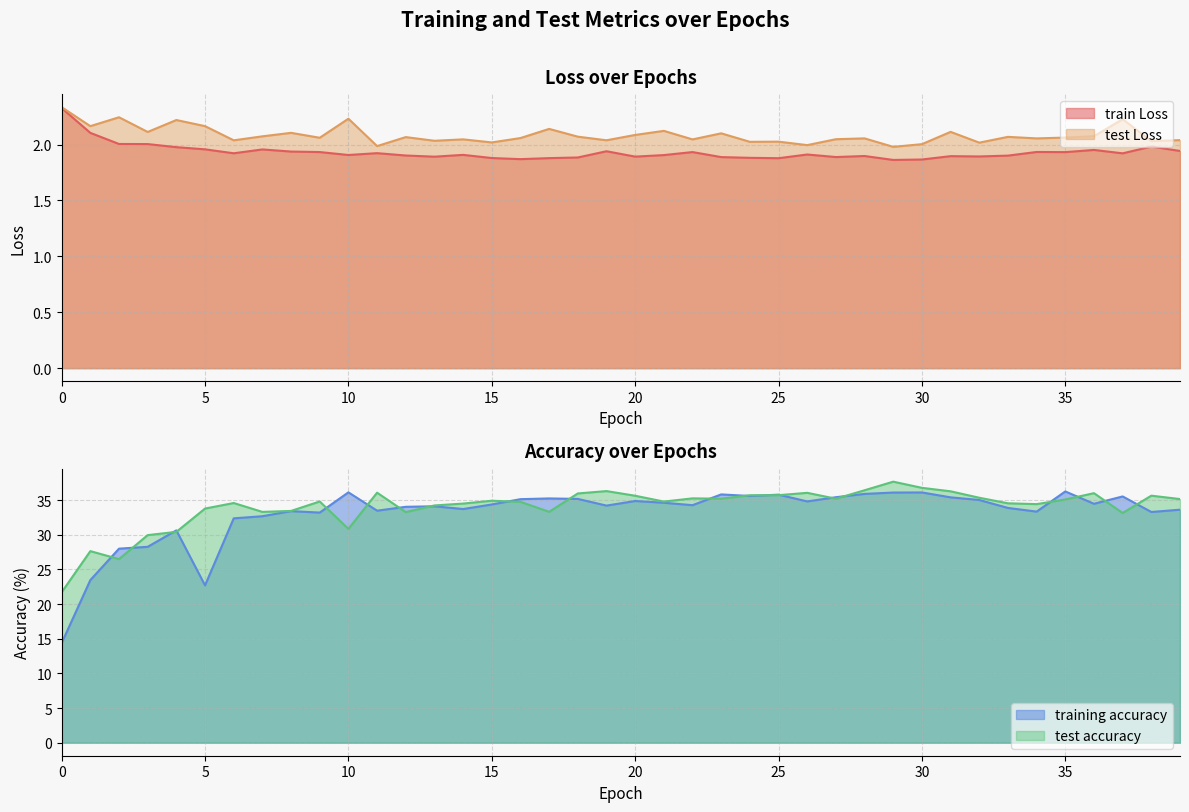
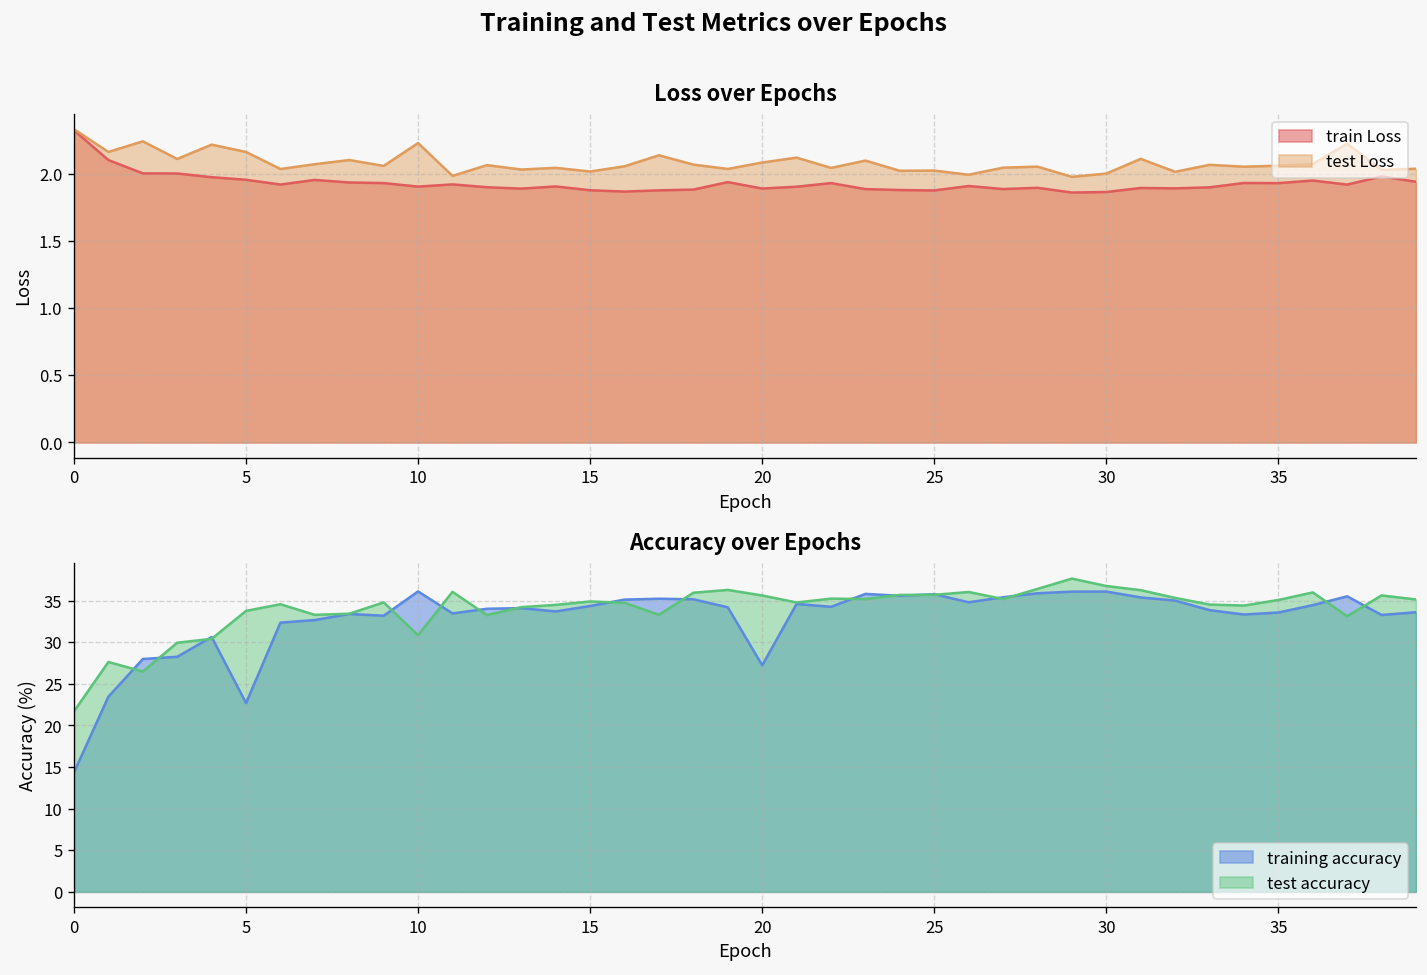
Accuracy over Epochs, training accuracy, 20: 35 -> 27
Accuracy over Epochs, training accuracy, 35: 36 -> 34
